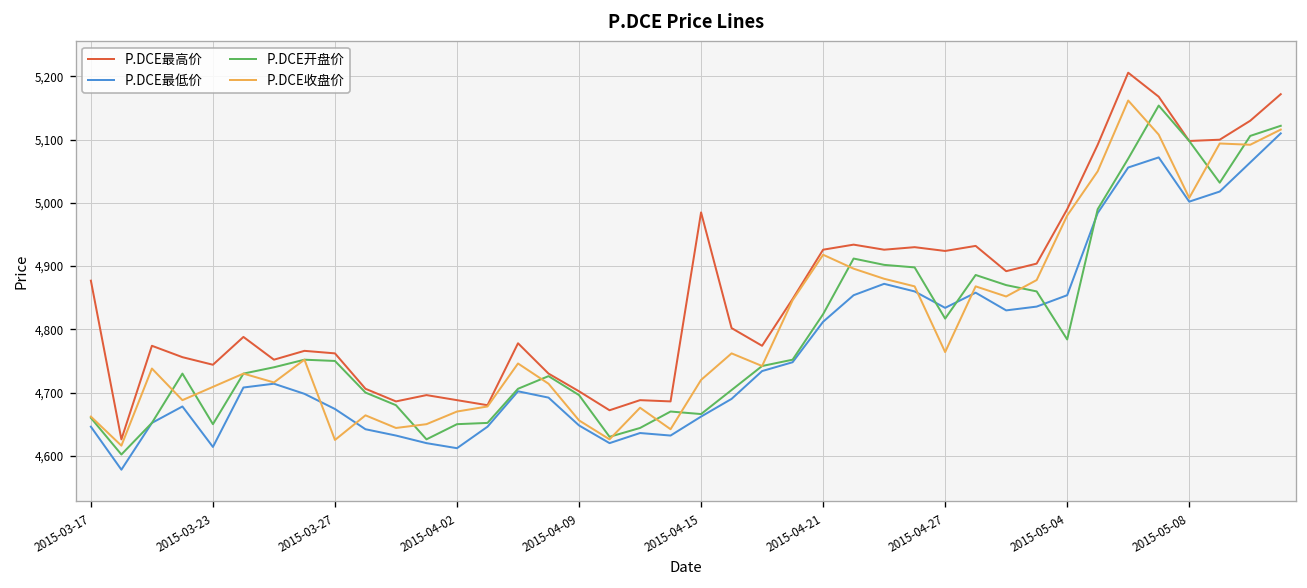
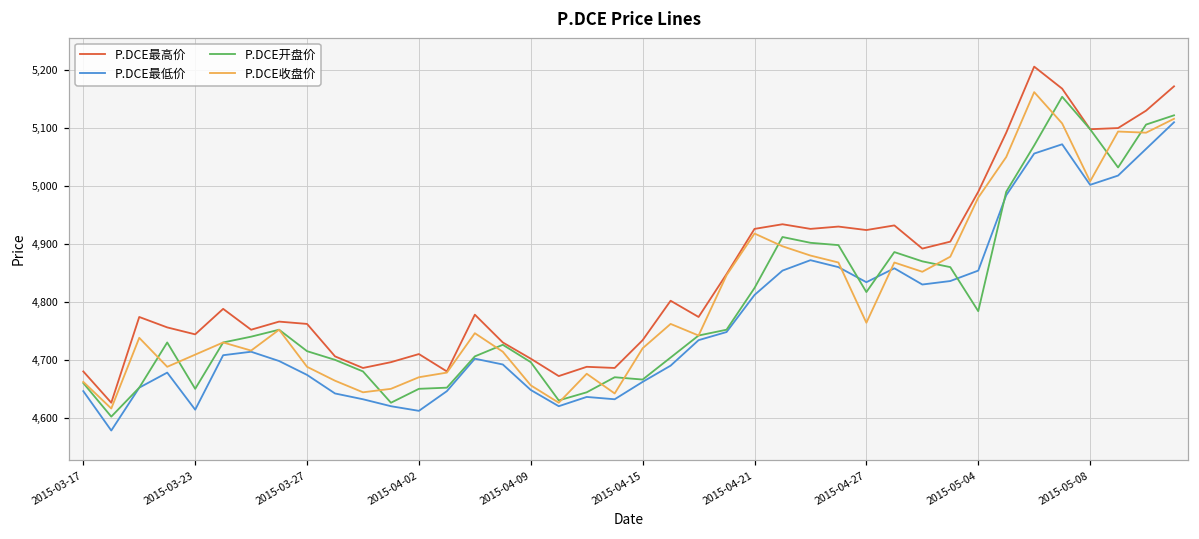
P.DCE最高价, 2015-03-17: 4,880 -> 4,680
P.DCE开盘价, 2015-03-27: 4,750 -> 4,720
P.DCE收盘价, 2015-03-27: 4,630 -> 4,690
P.DCE最高价, 2015-04-02: 4,690 -> 4,710
P.DCE最高价, 2015-04-15: 4,990 -> 4,730
